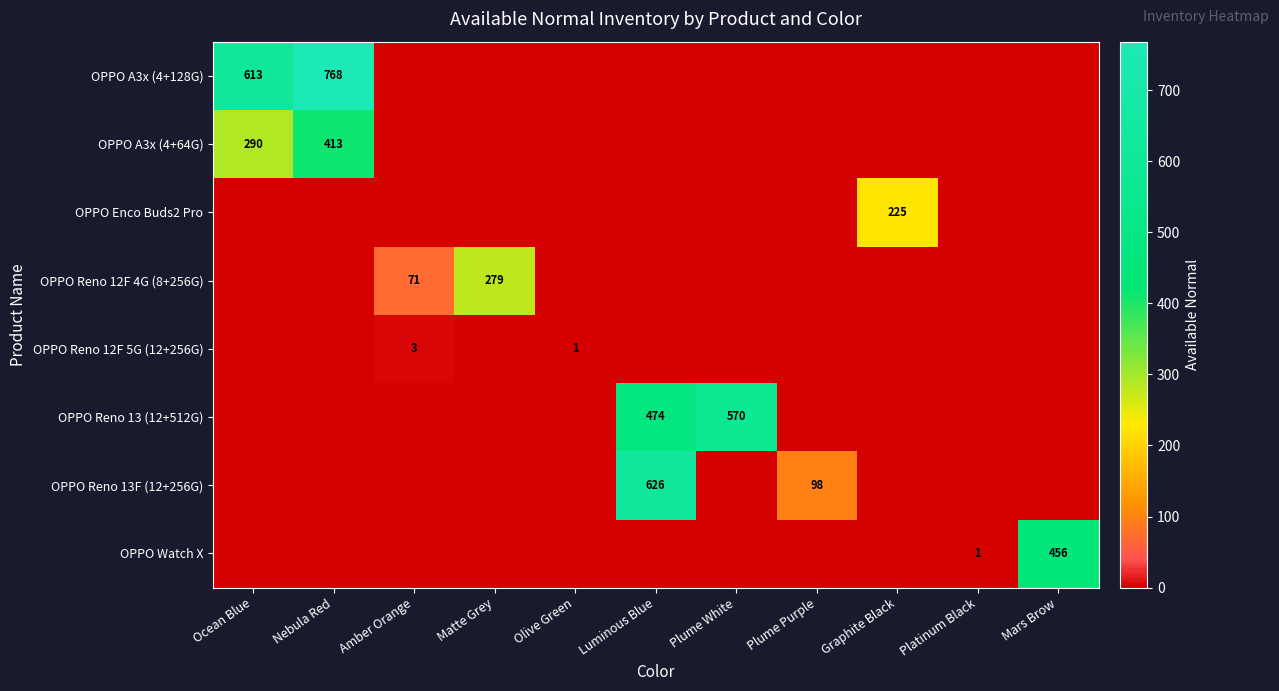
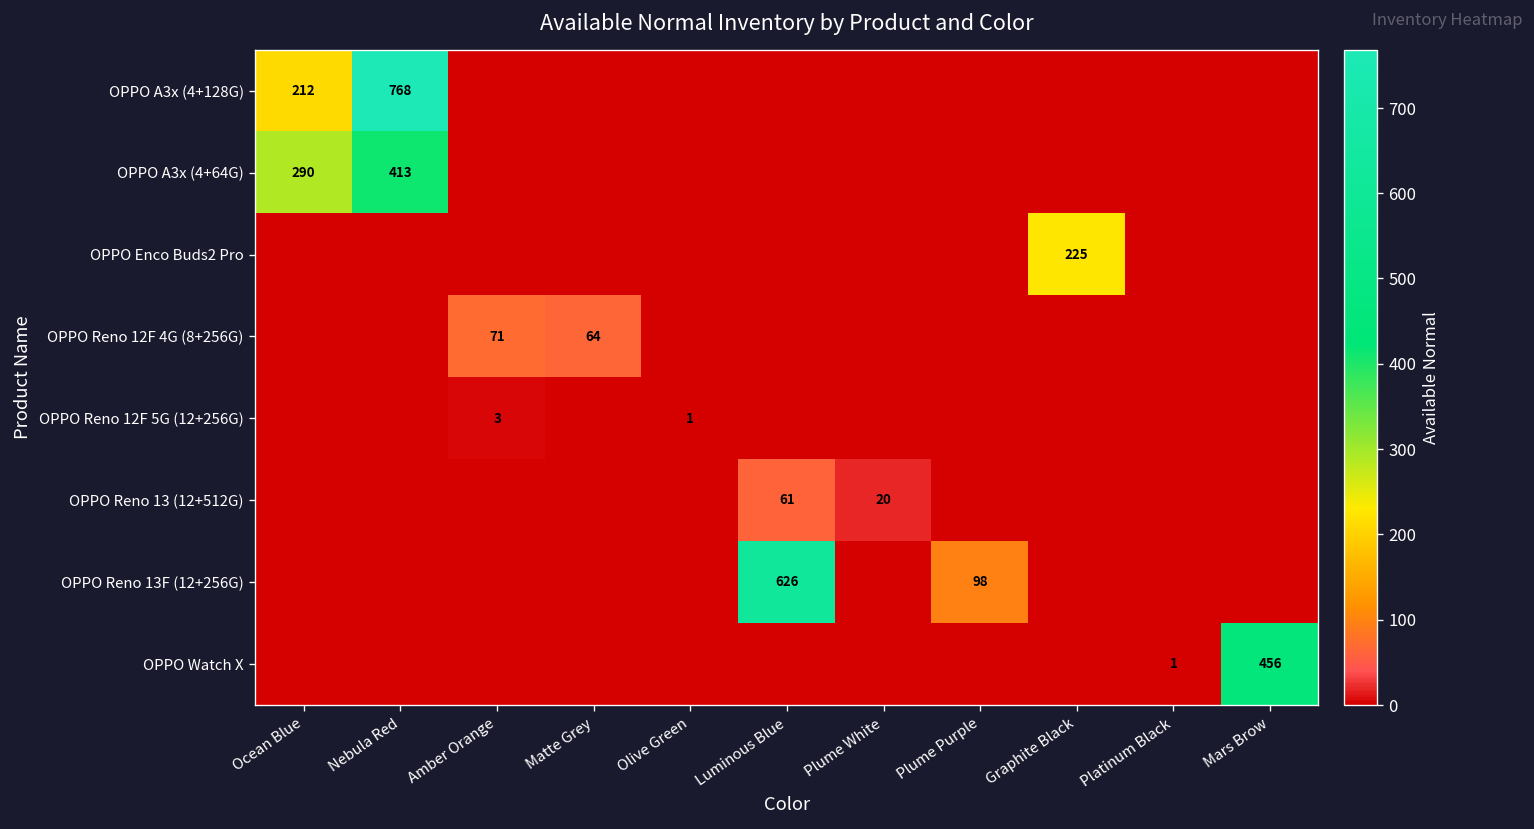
OPPO A3x (4+128G), Ocean Blue: 613 -> 212
OPPO Reno 12F 4G (8+256G), Matte Grey: 279 -> 64
OPPO Reno 13 (12+512G), Luminous Blue: 474 -> 61
OPPO Reno 13 (12+512G), Plume White: 570 -> 20
